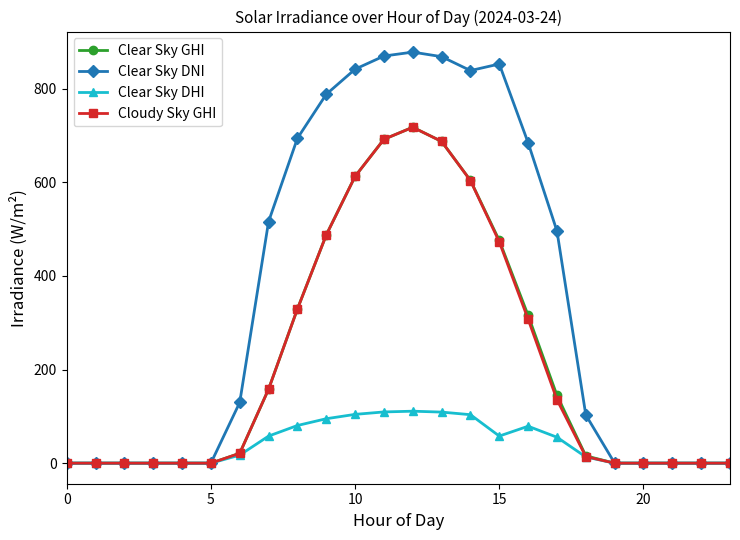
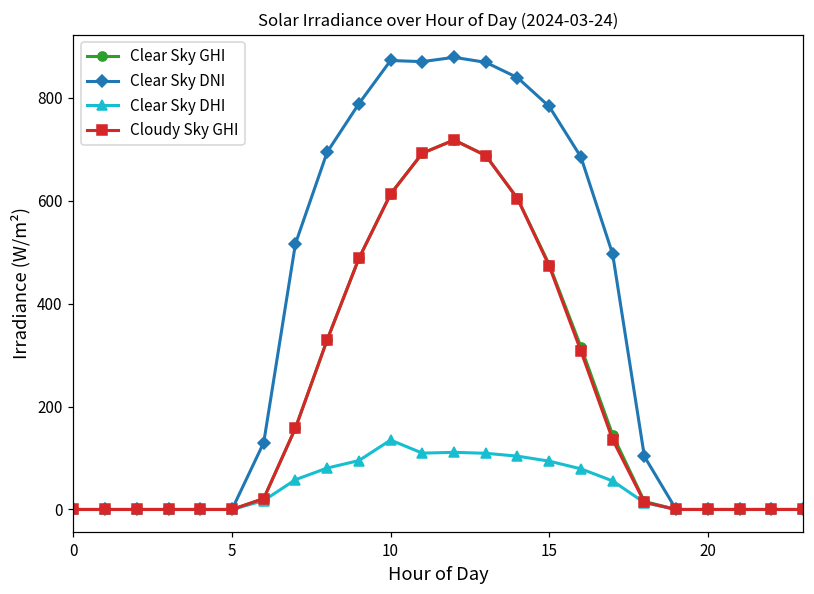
Clear Sky DNI, 10: 840 -> 870
Clear Sky DHI, 10: 100 -> 130
Clear Sky DNI, 15: 850 -> 780
Clear Sky DHI, 15: 60 -> 90
